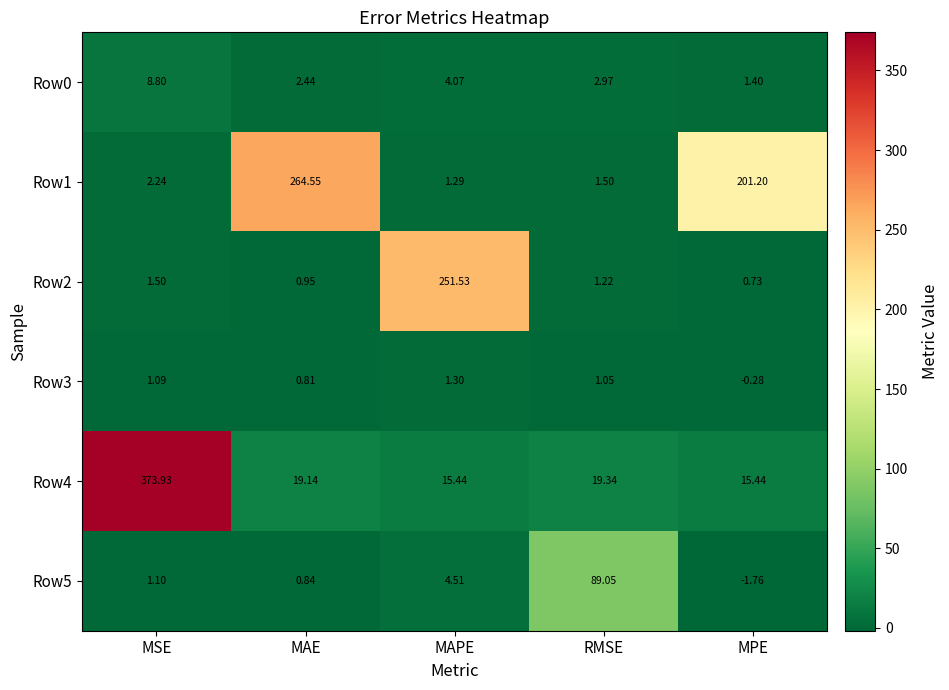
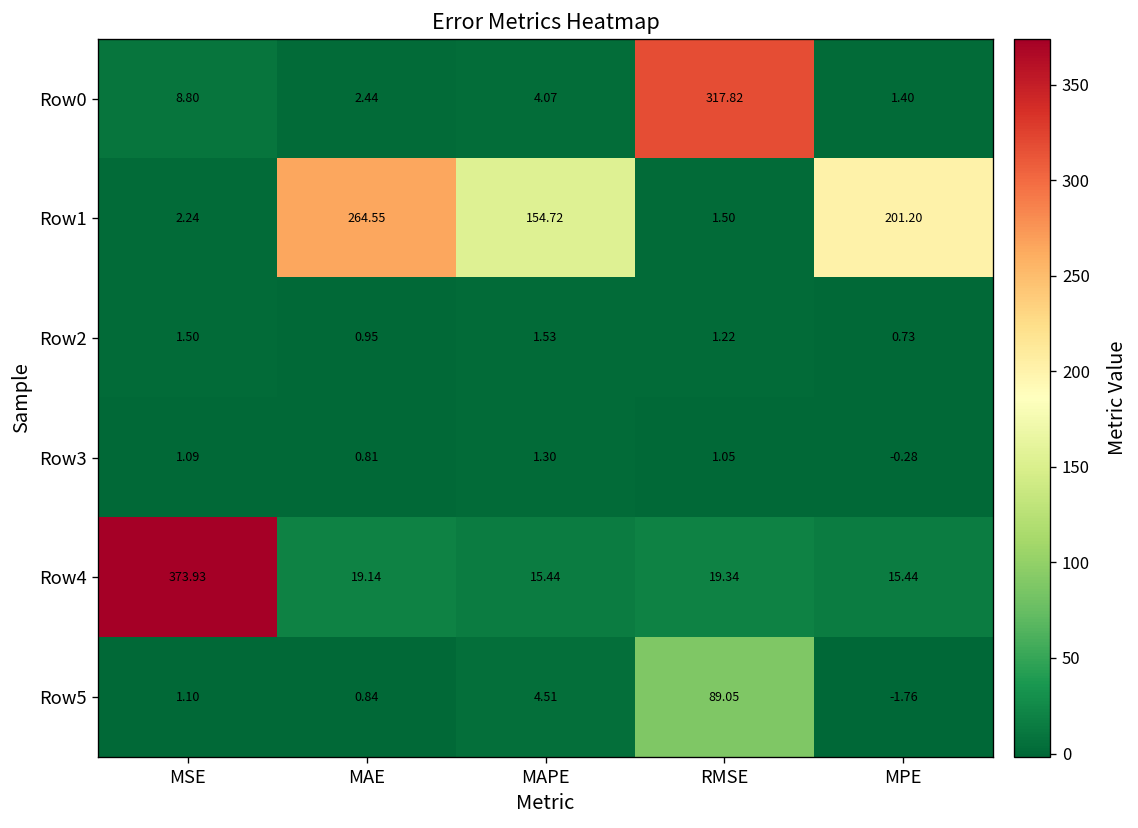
Row0, RMSE: 2.97 -> 317.82
Row1, MAPE: 1.29 -> 154.72
Row2, MAPE: 251.53 -> 1.53
